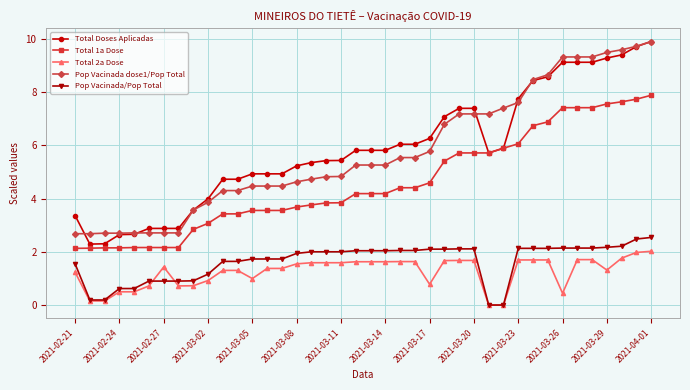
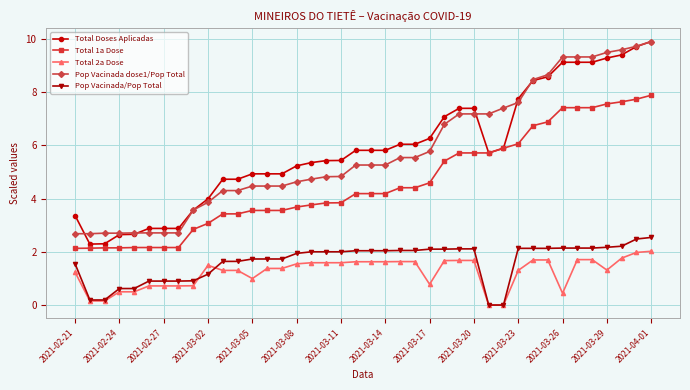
Total 2a Dose, 2021-02-27: 1.4 -> 0.7
Total 2a Dose, 2021-03-02: 0.9 -> 1.5
Total 2a Dose, 2021-03-23: 1.7 -> 1.3
